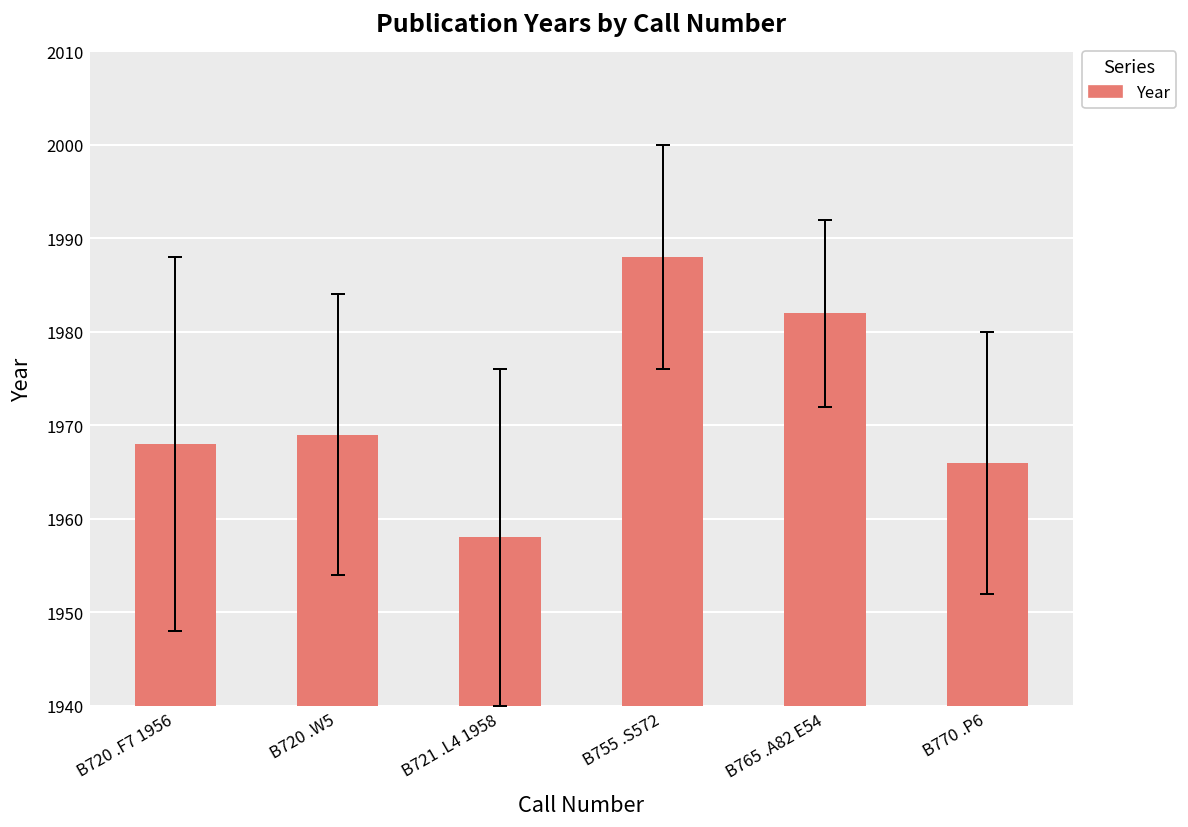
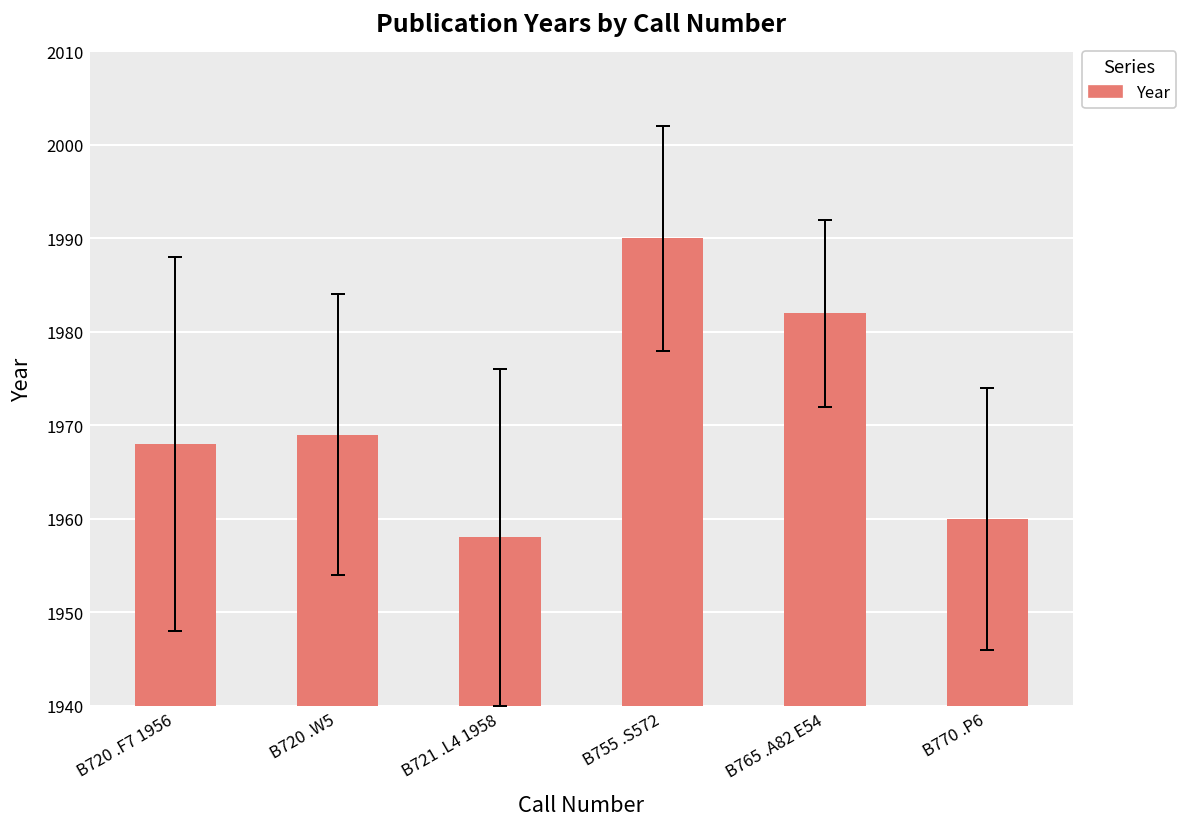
Year, B755 .S572: 1988 -> 1990
Year, B770 .P6: 1966 -> 1960
